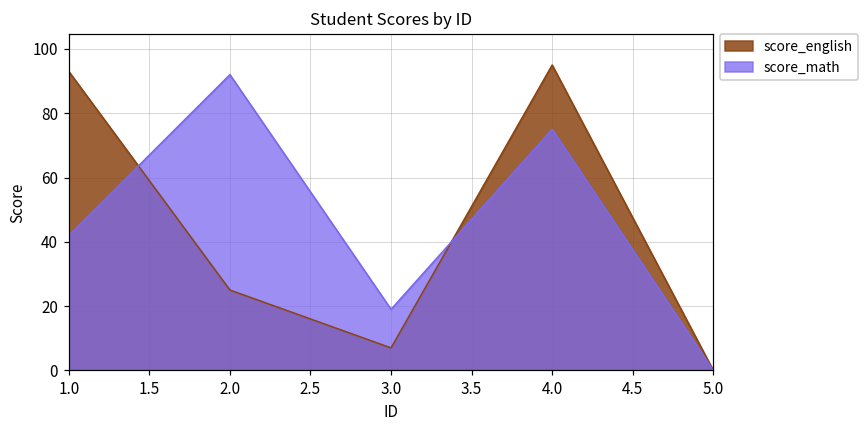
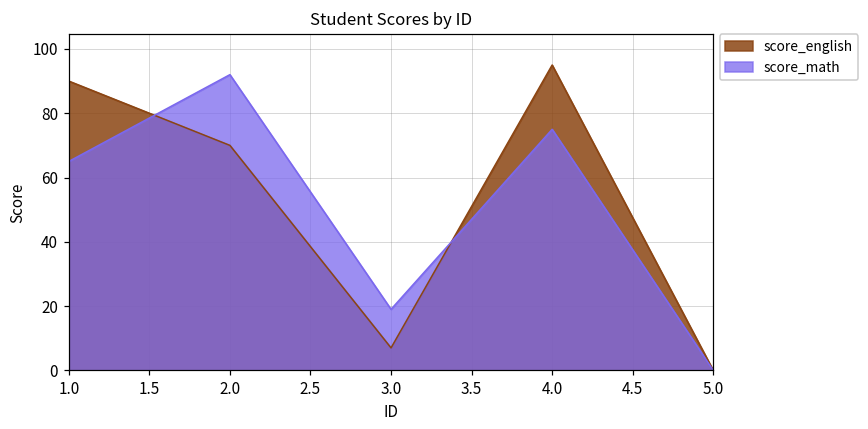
score_english, 1.0: 93 -> 90
score_math, 1.0: 42 -> 65
score_english, 2.0: 25 -> 70
